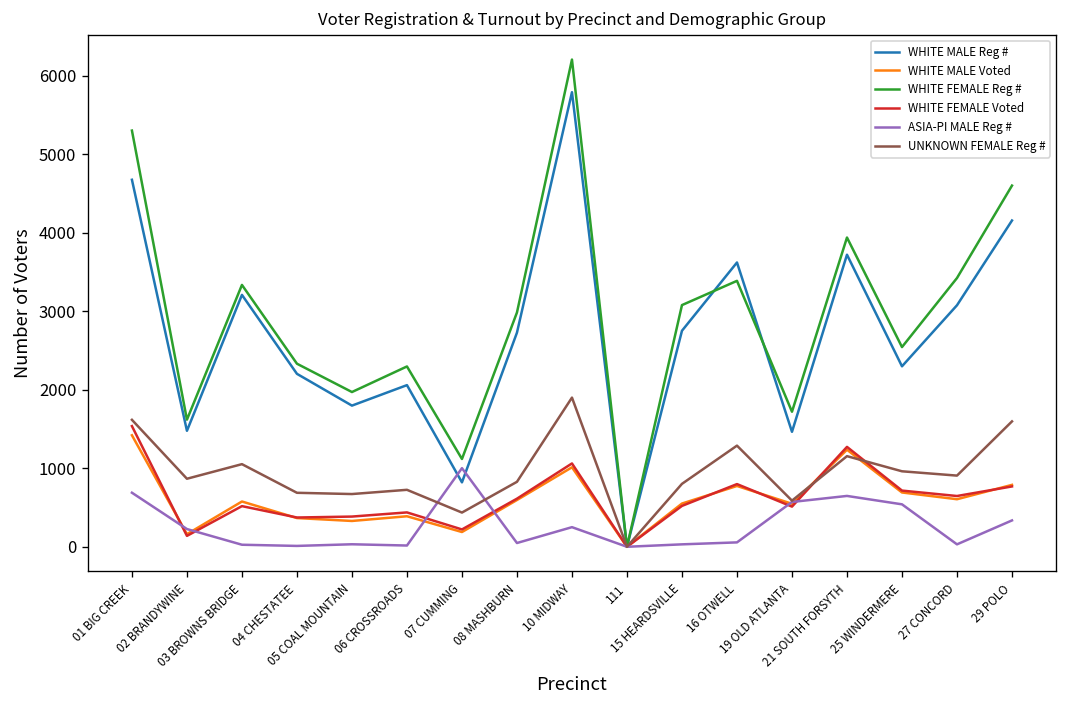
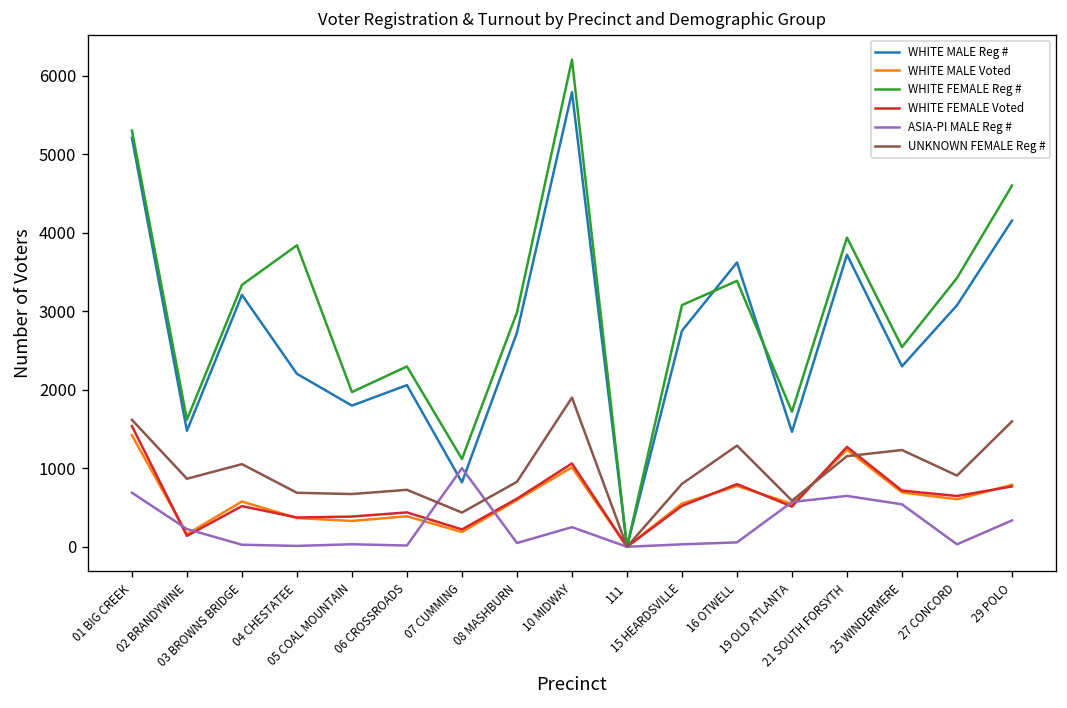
WHITE MALE Reg #, 01 BIG CREEK: 4700 -> 5200
WHITE FEMALE Reg #, 04 CHESTATEE: 2300 -> 3800
UNKNOWN FEMALE Reg #, 25 WINDERMERE: 1000 -> 1200
